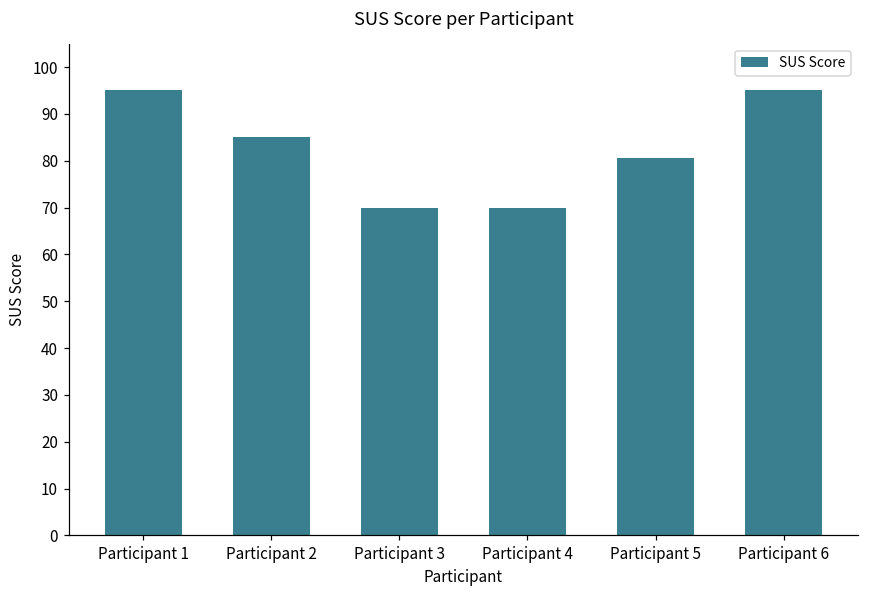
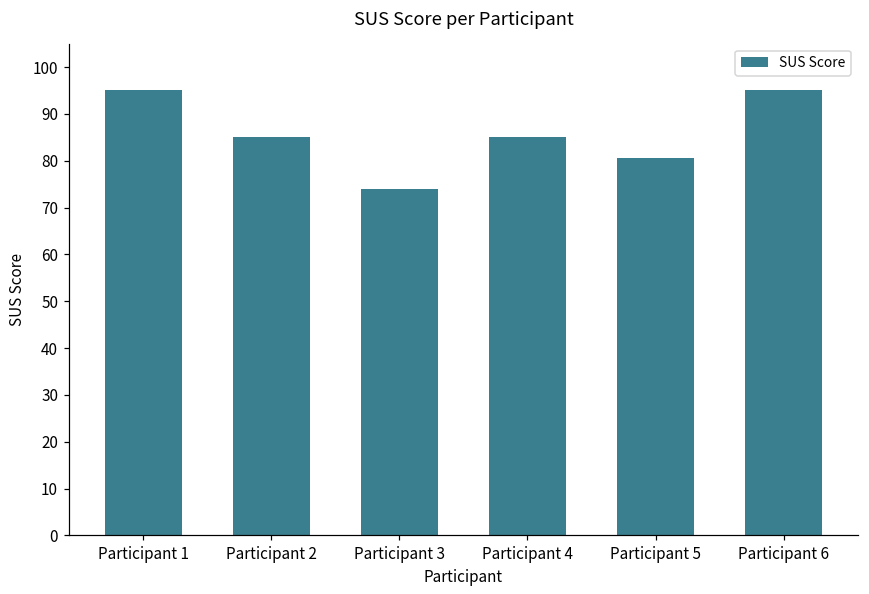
Participant 3: 70 -> 74
Participant 4: 70 -> 85
